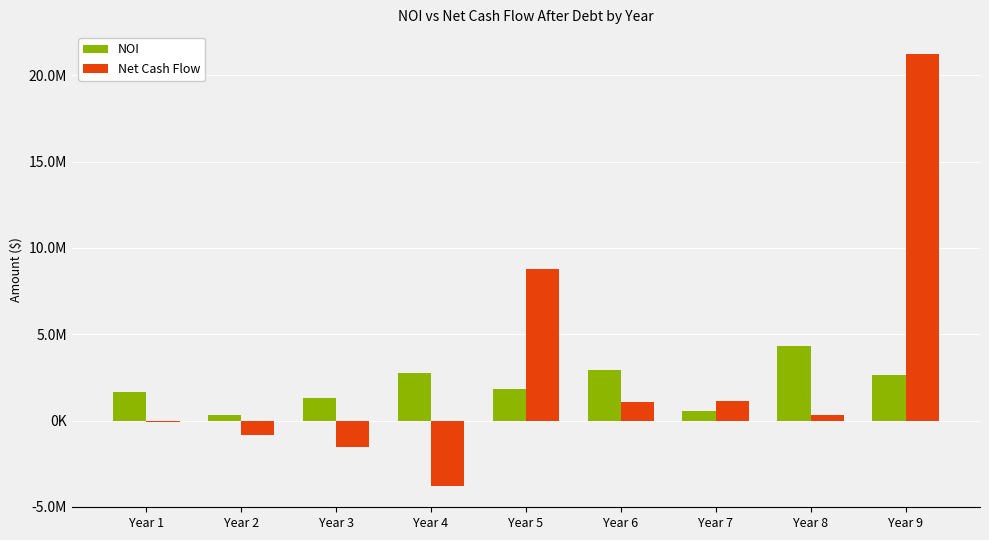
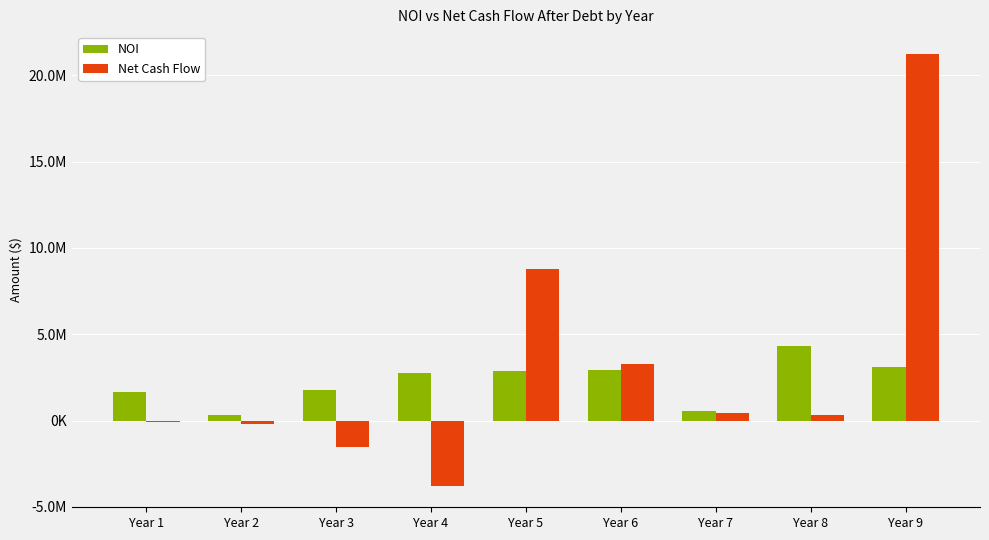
Net Cash Flow, Year 2: -900000 -> -200000
NOI, Year 3: 1300000 -> 1800000
NOI, Year 5: 1900000 -> 2900000
Net Cash Flow, Year 6: 1100000 -> 3300000
Net Cash Flow, Year 7: 1100000 -> 400000
NOI, Year 9: 2600000 -> 3100000
